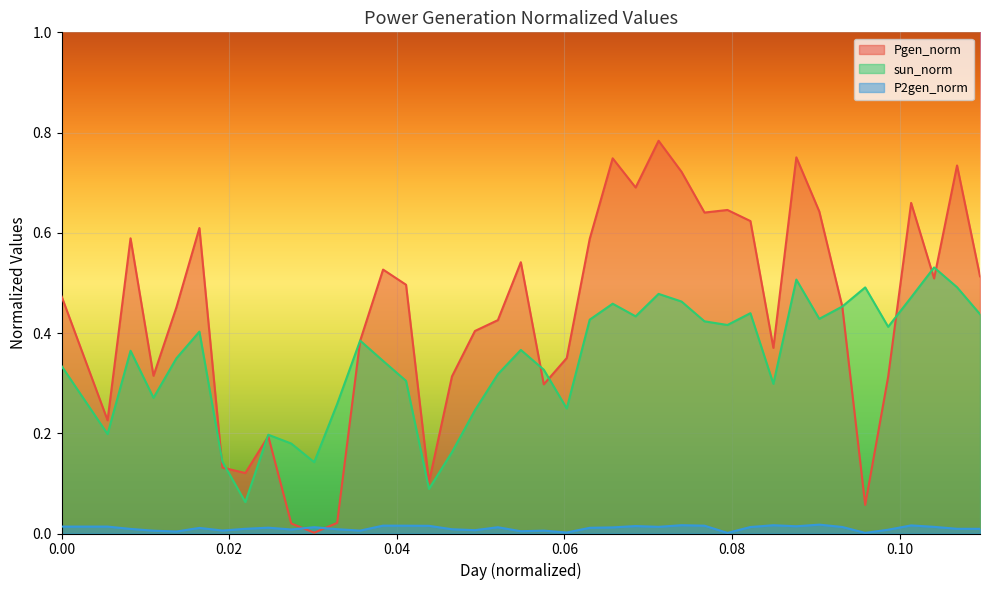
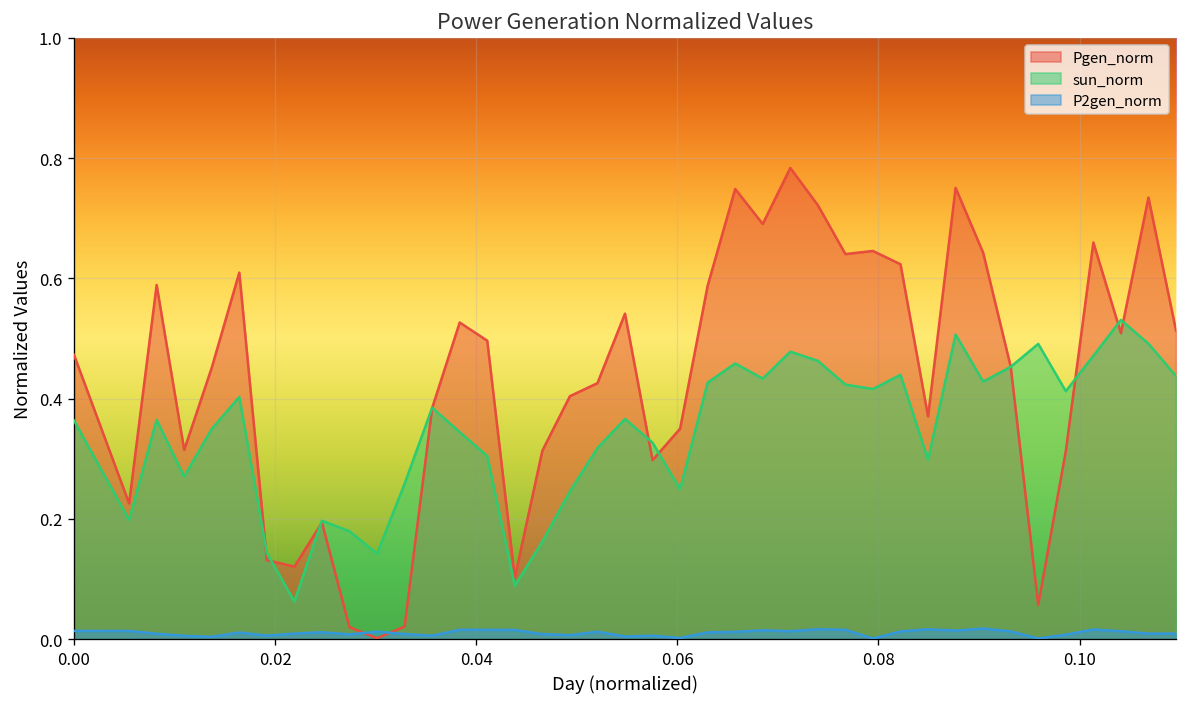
sun_norm, 0.00: 0.33 -> 0.36
